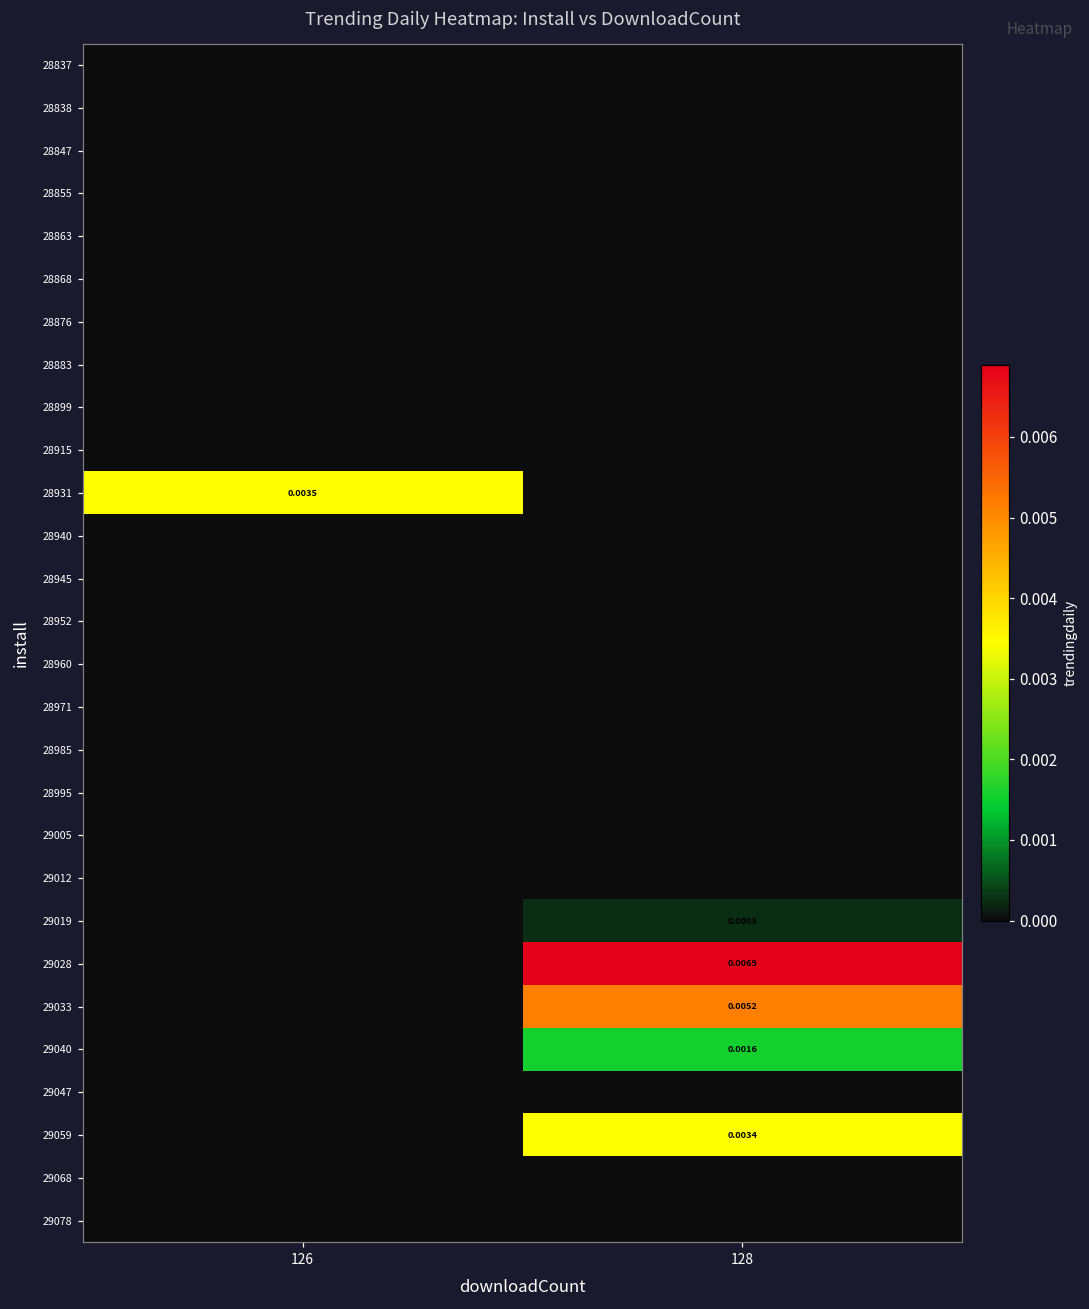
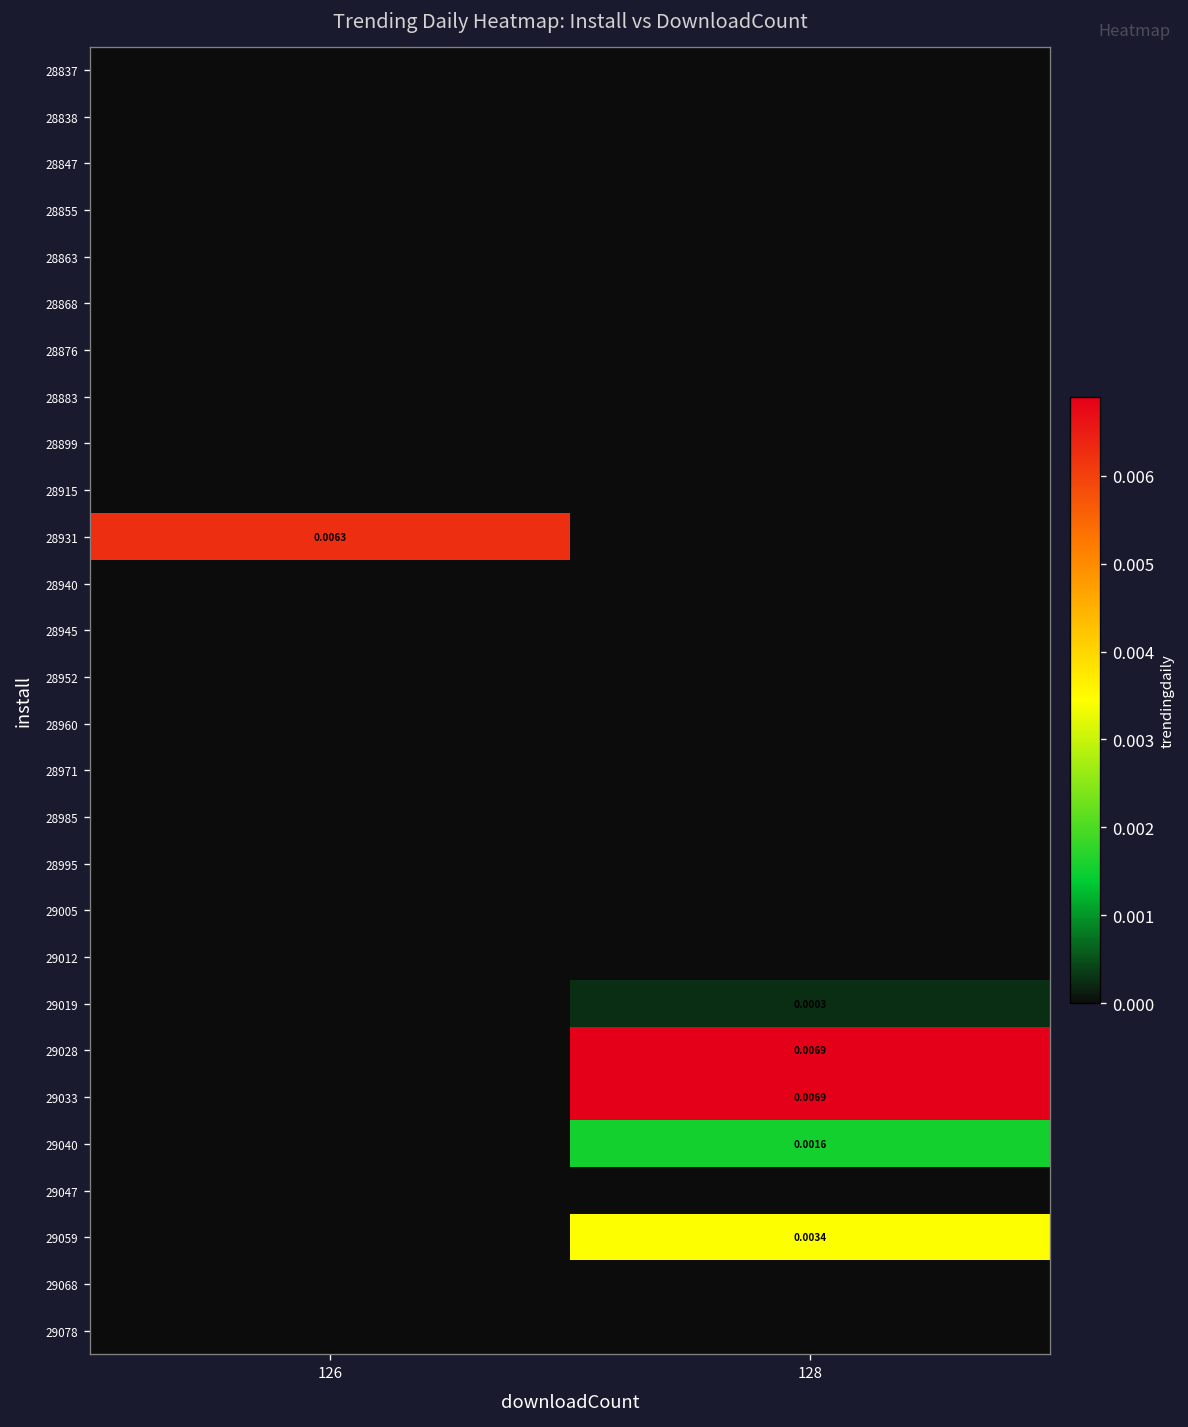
28931, 126: 0.0035 -> 0.0063
29033, 128: 0.0052 -> 0.0069
